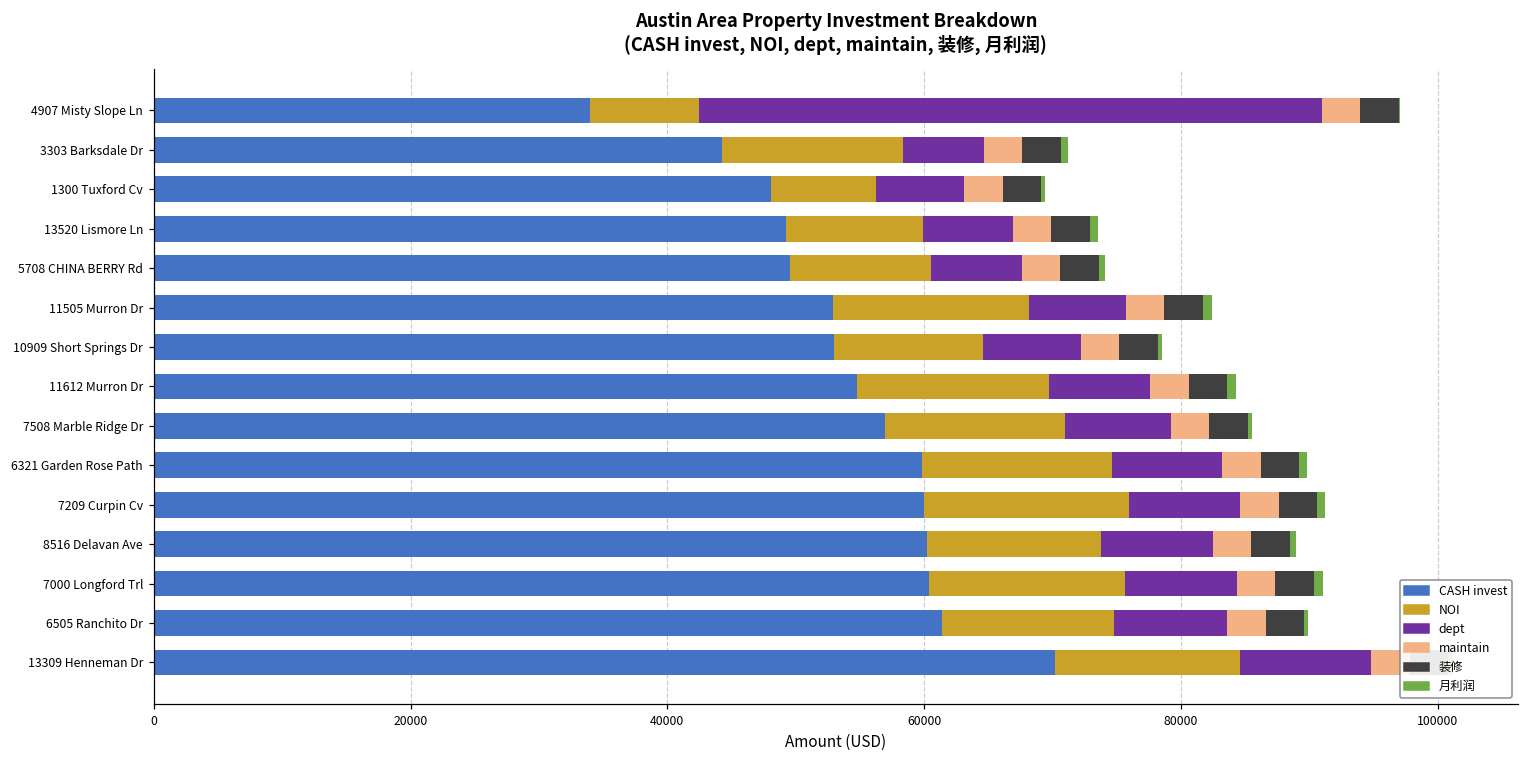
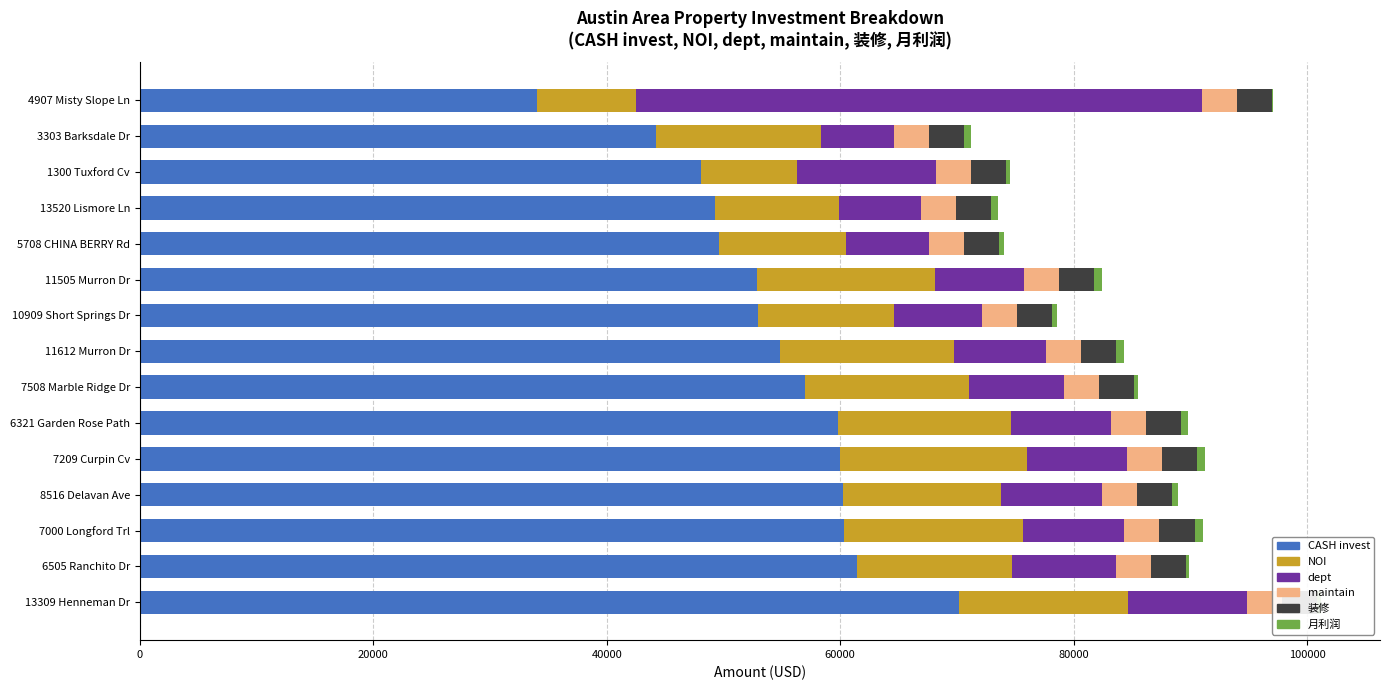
dept, 1300 Tuxford Cv: 6800 -> 11900
